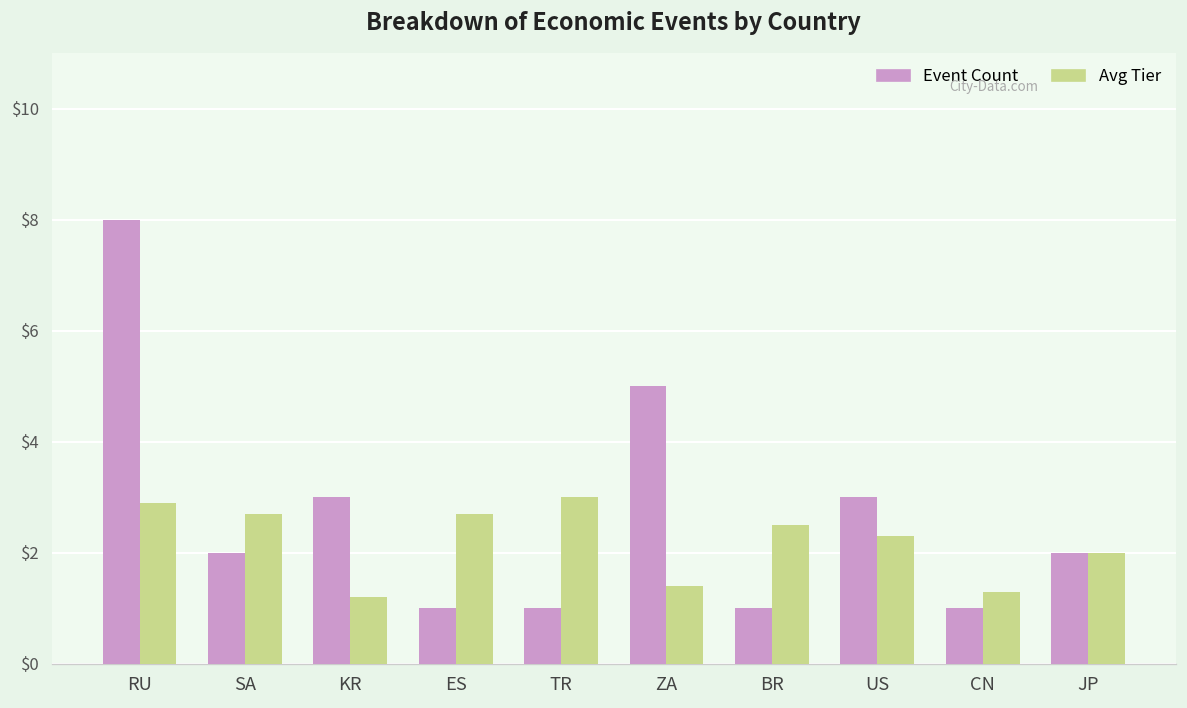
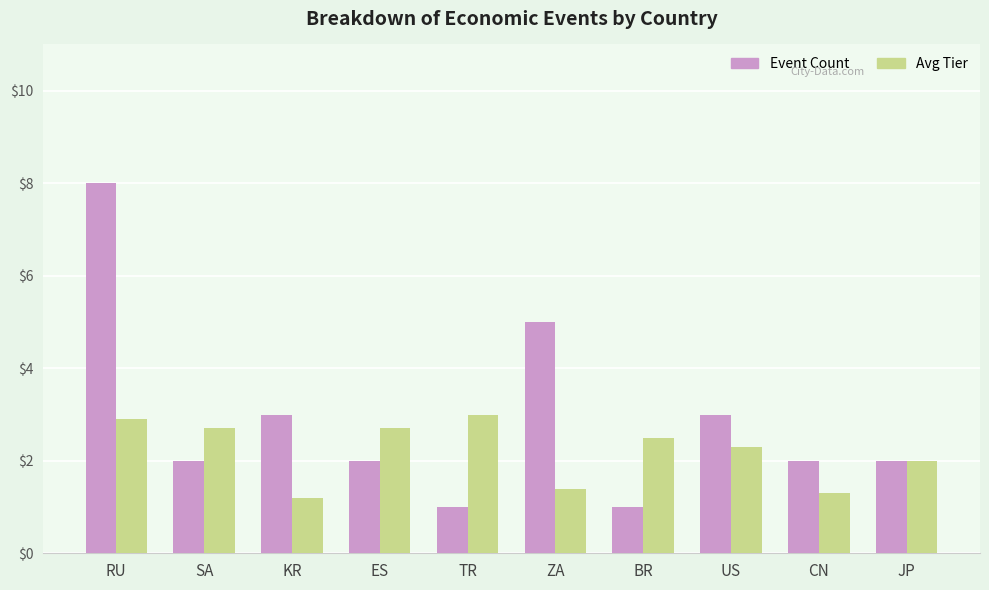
Event Count, ES: $1 -> $2
Event Count, CN: $1 -> $2
